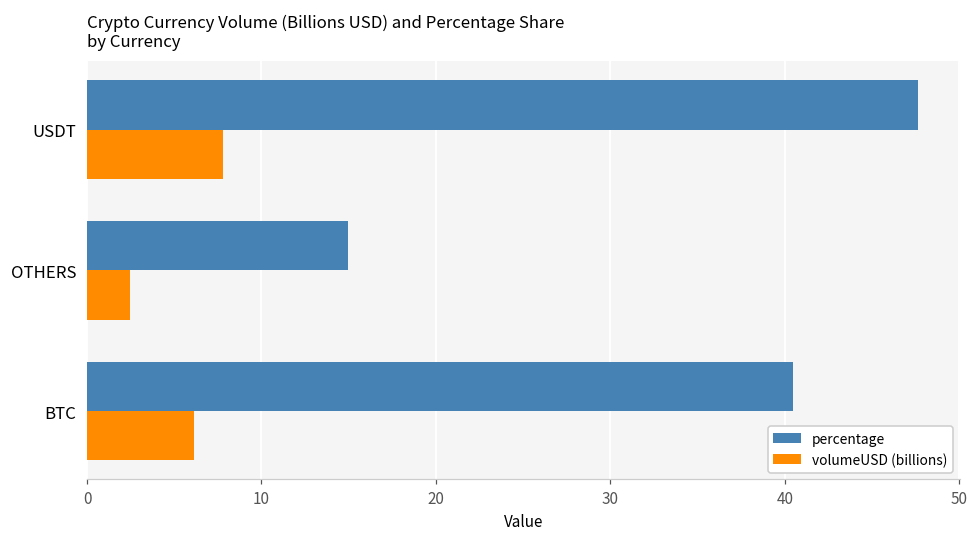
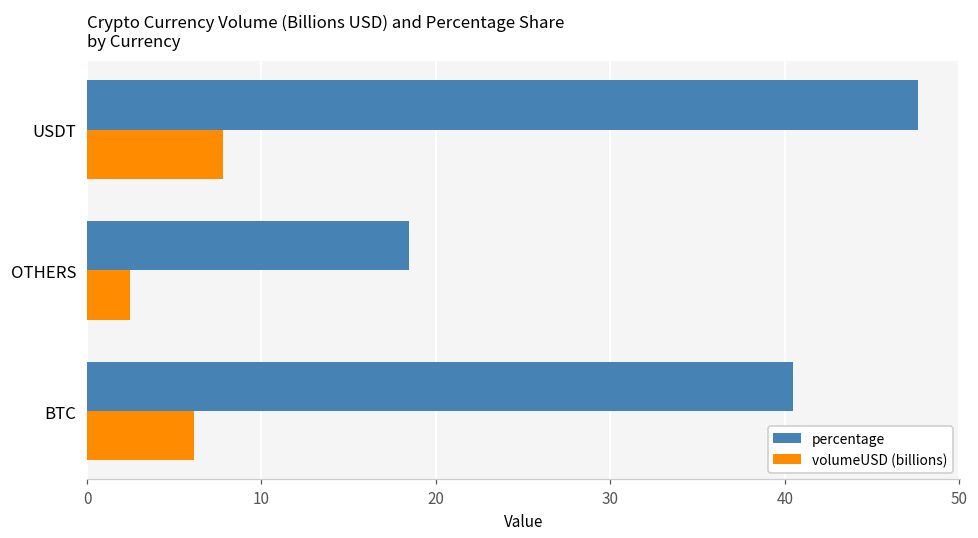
percentage, OTHERS: 15.0 -> 18.4
